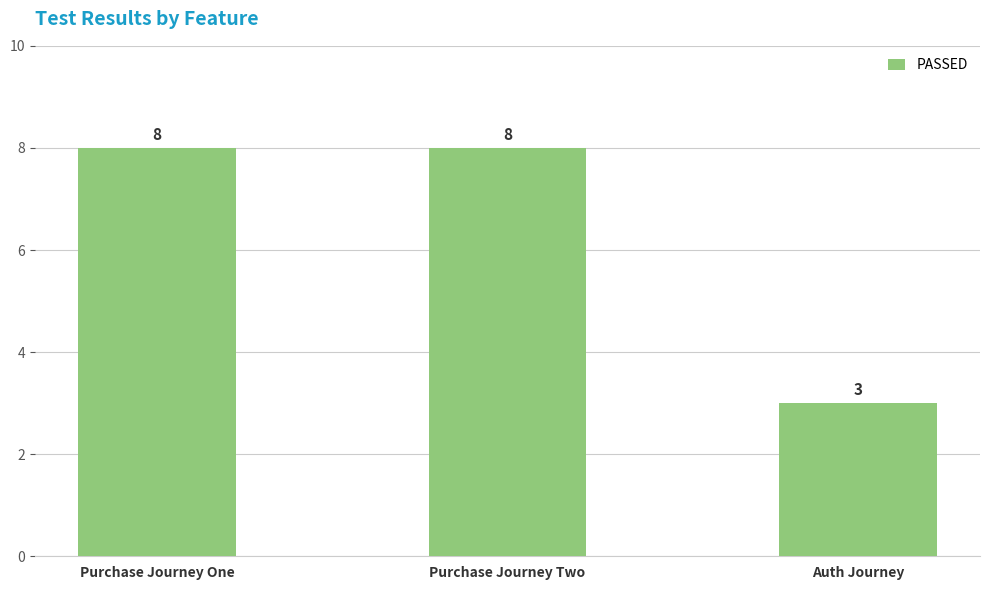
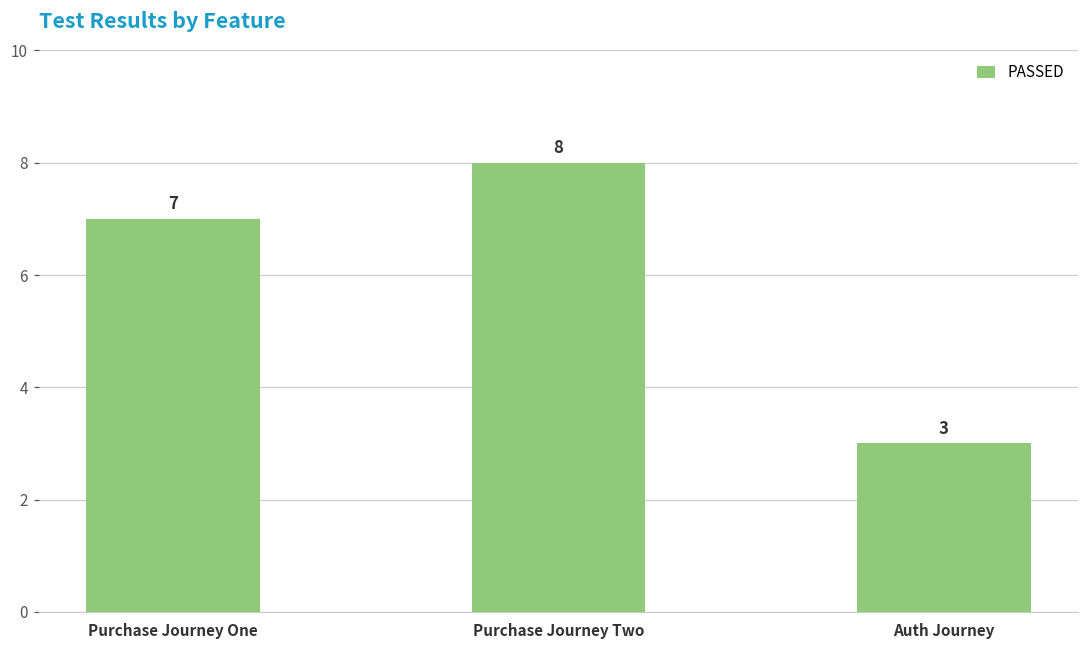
Purchase Journey One: 8 -> 7
